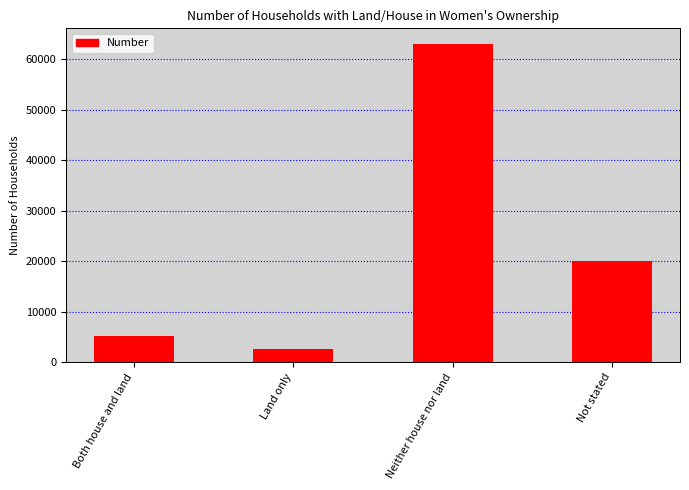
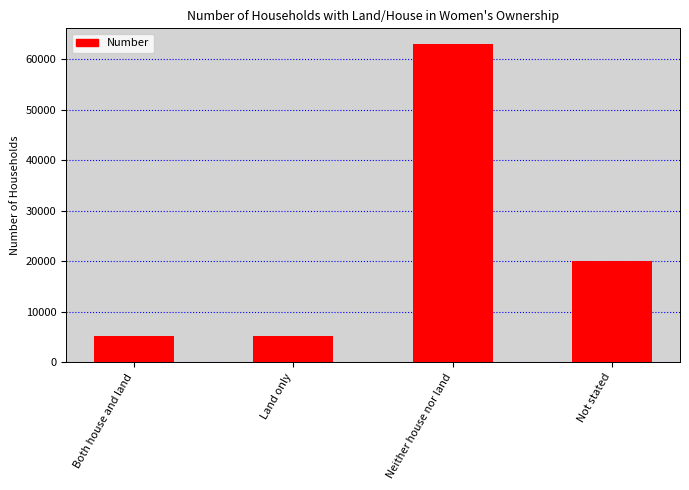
Land only: 3000 -> 5000
